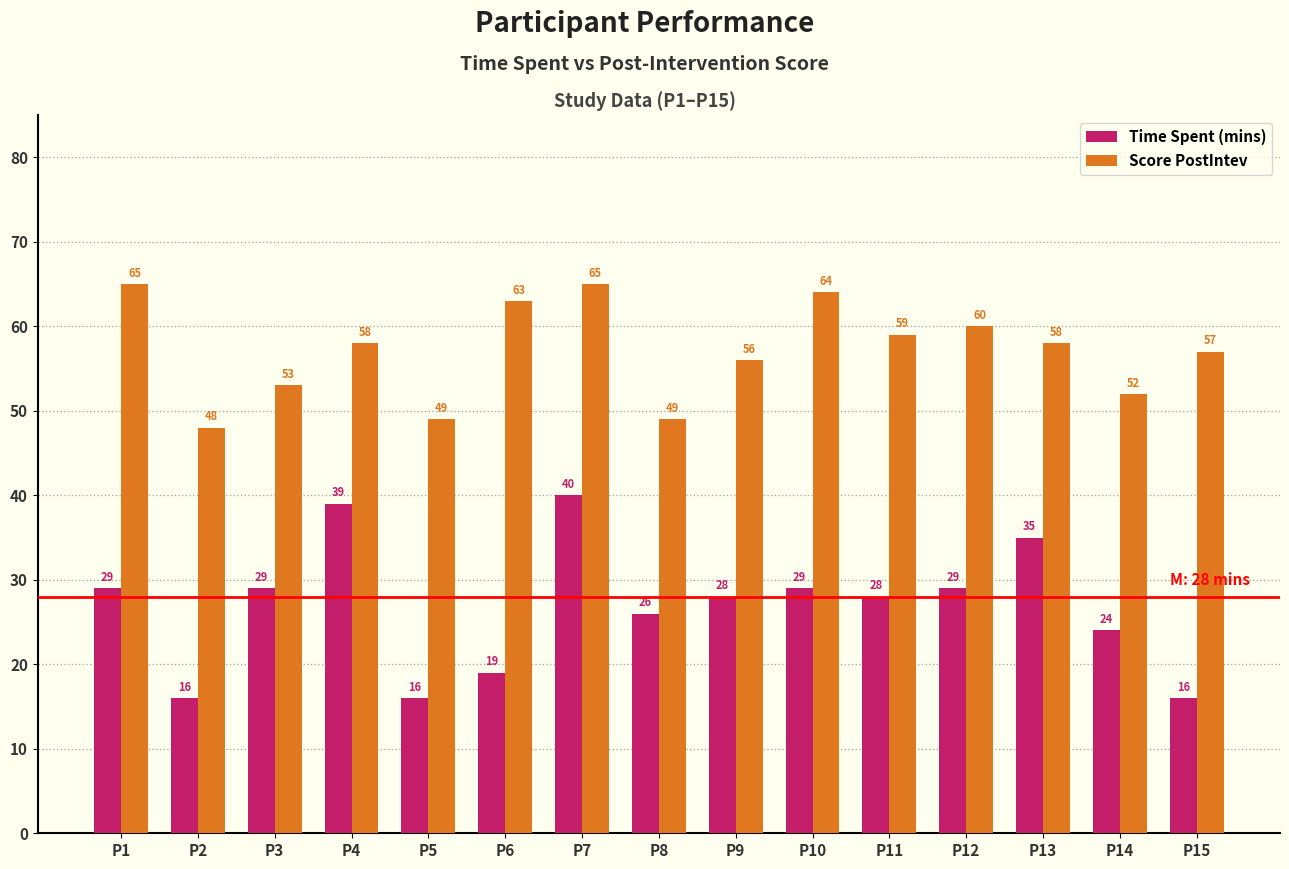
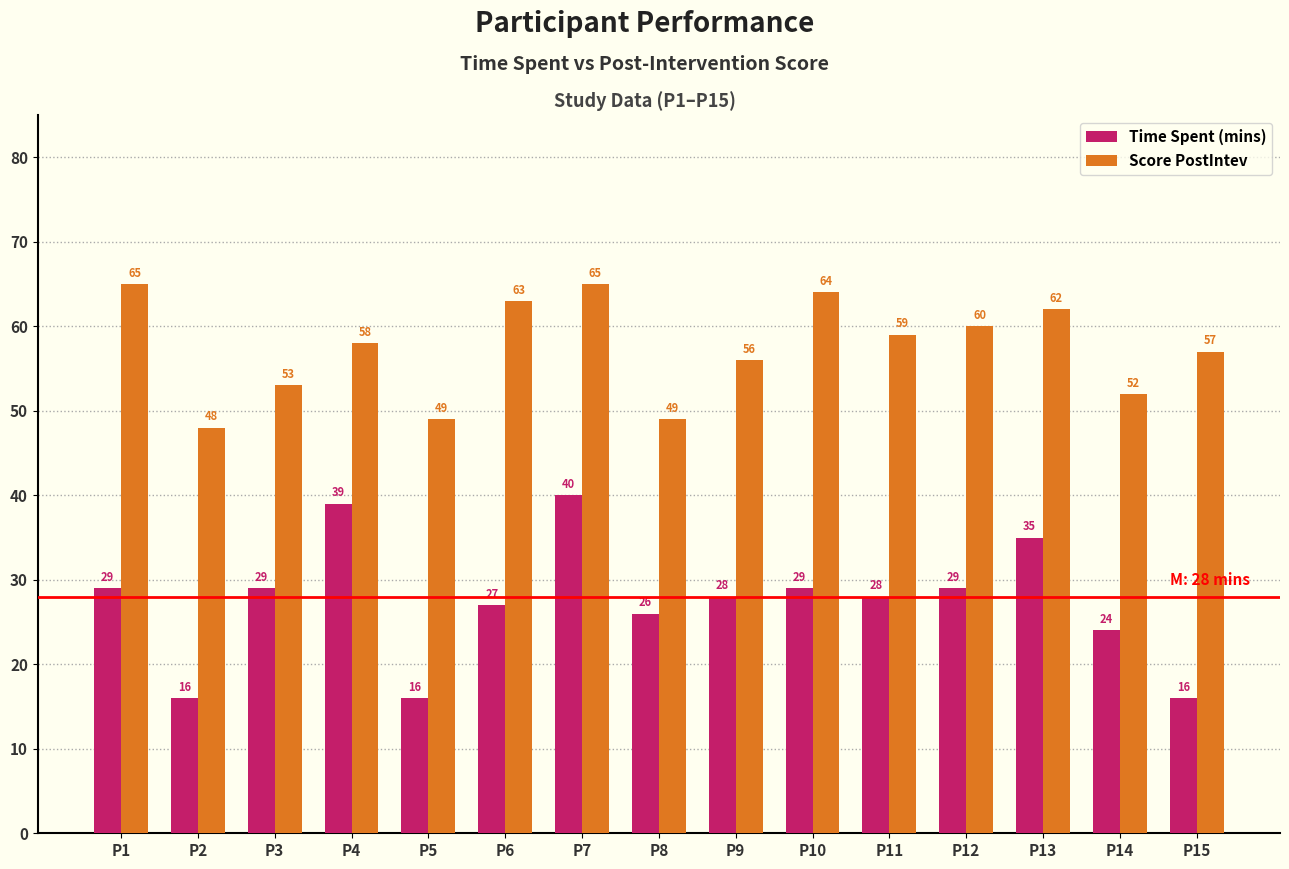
Time Spent (mins), P6: 19 -> 27
Score PostIntev, P13: 58 -> 62
